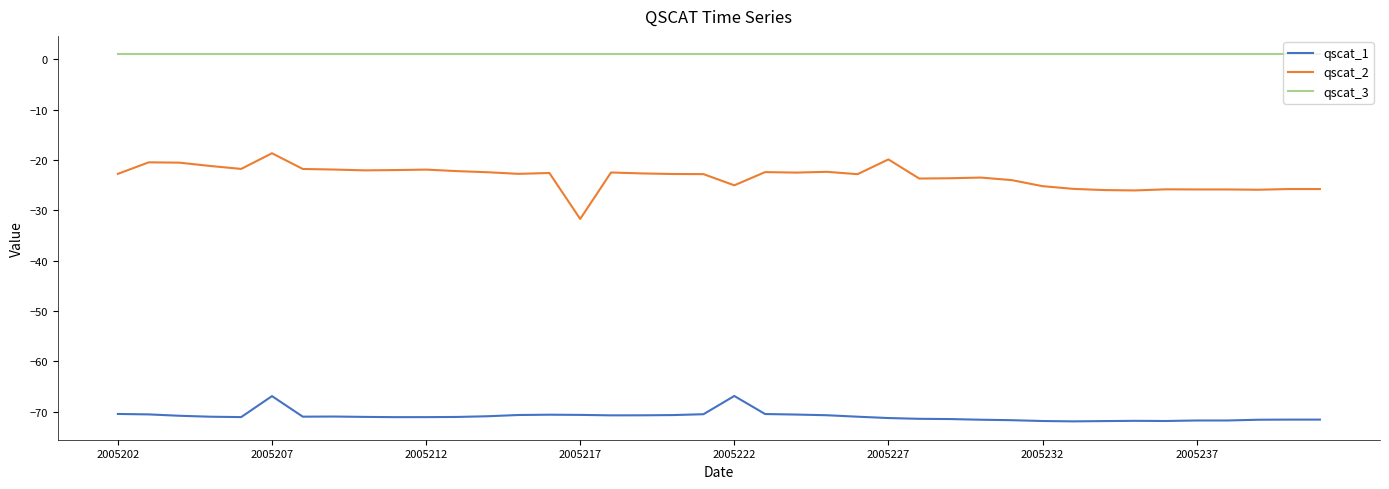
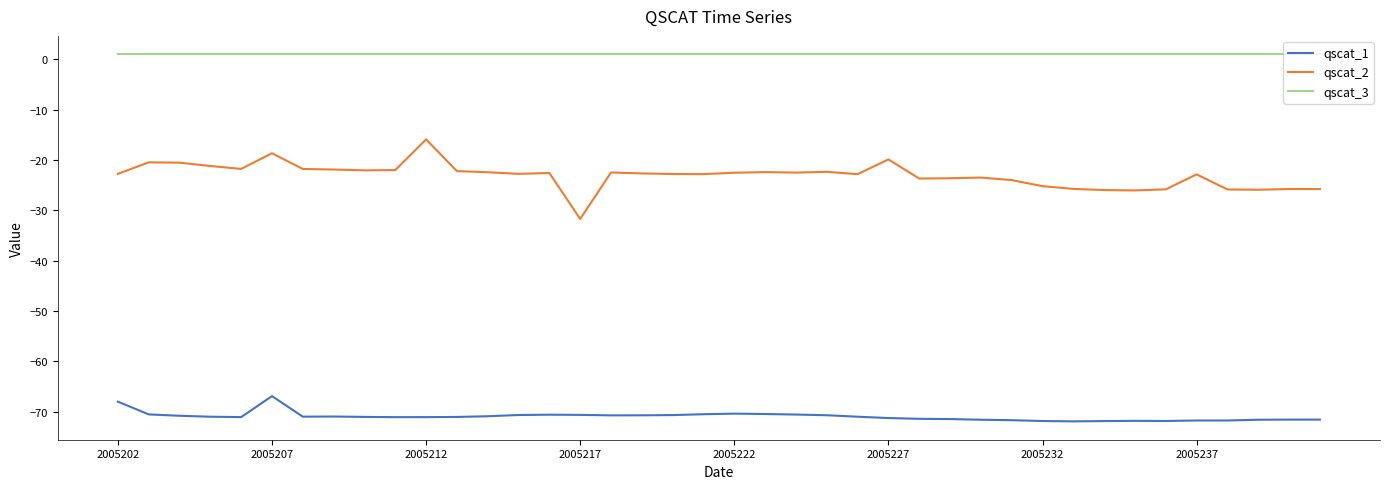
qscat_1, 2005202: -70 -> -68
qscat_2, 2005212: -22 -> -16
qscat_1, 2005222: -67 -> -70
qscat_2, 2005222: -25 -> -23
qscat_2, 2005237: -26 -> -23
